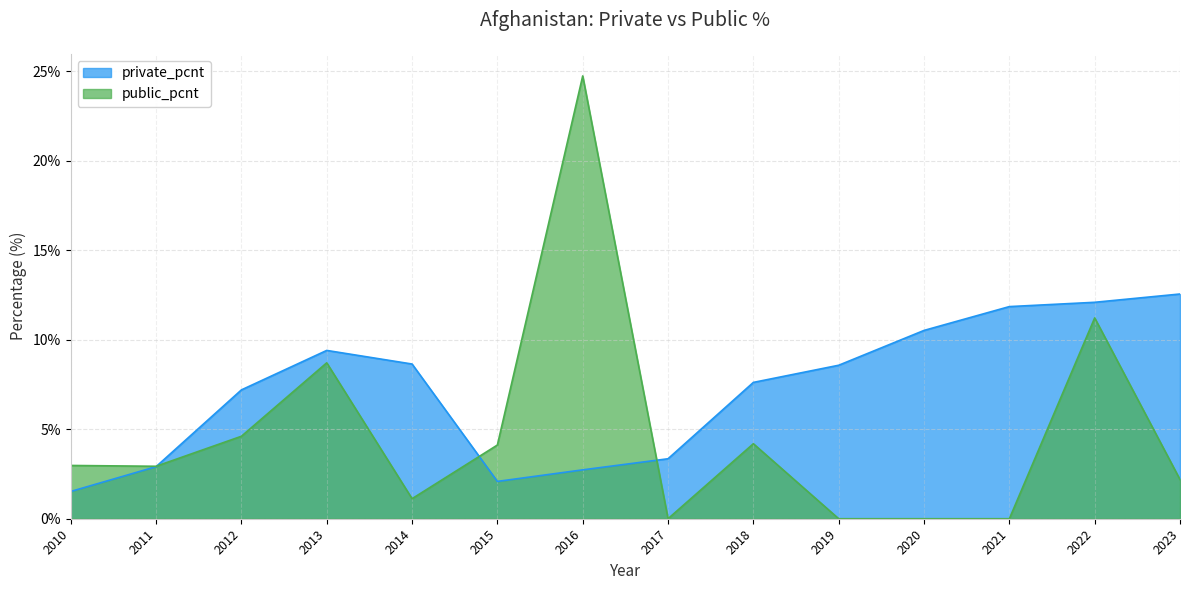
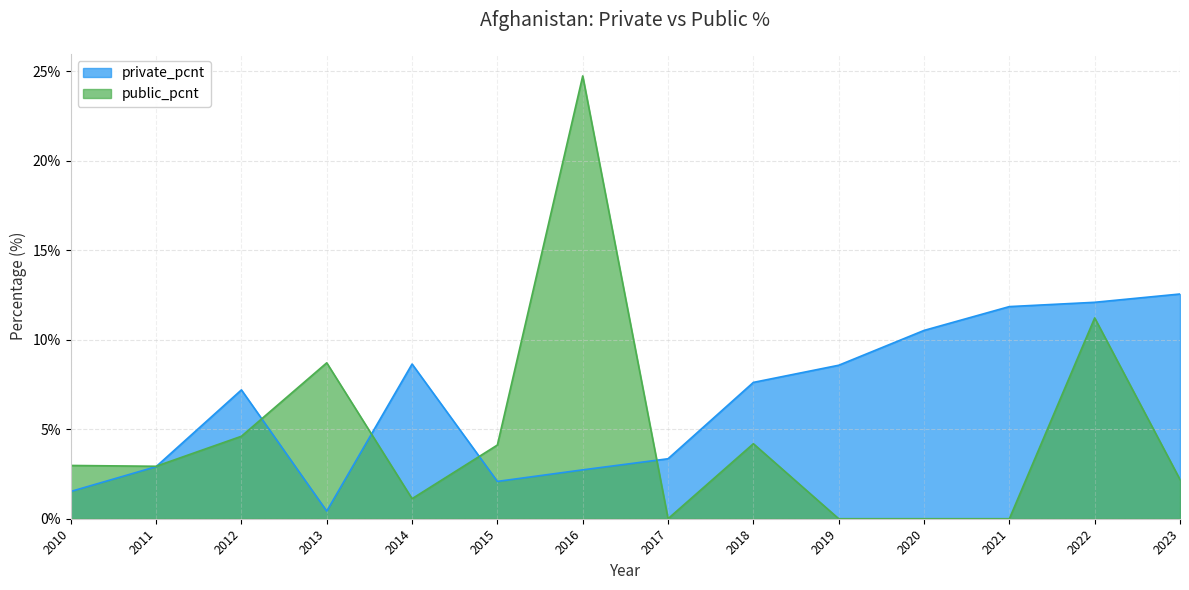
private_pcnt, 2013: 9.4% -> 0.4%
